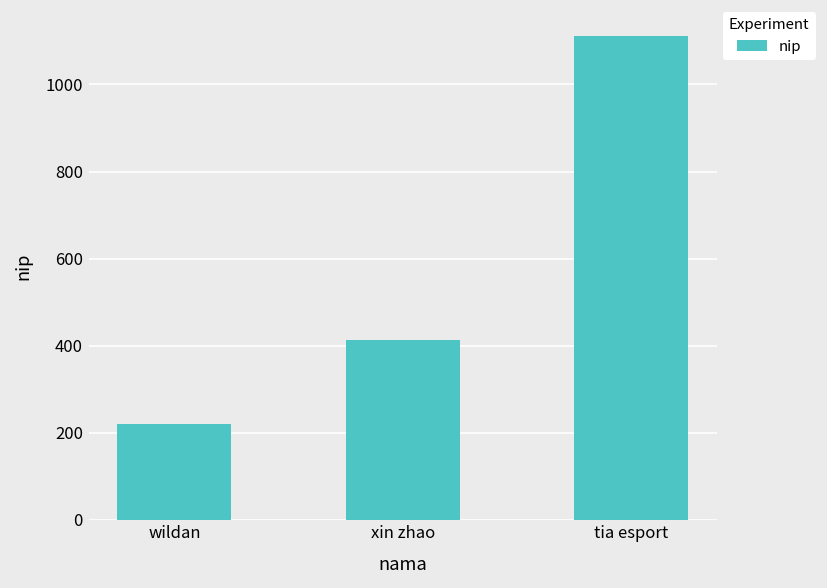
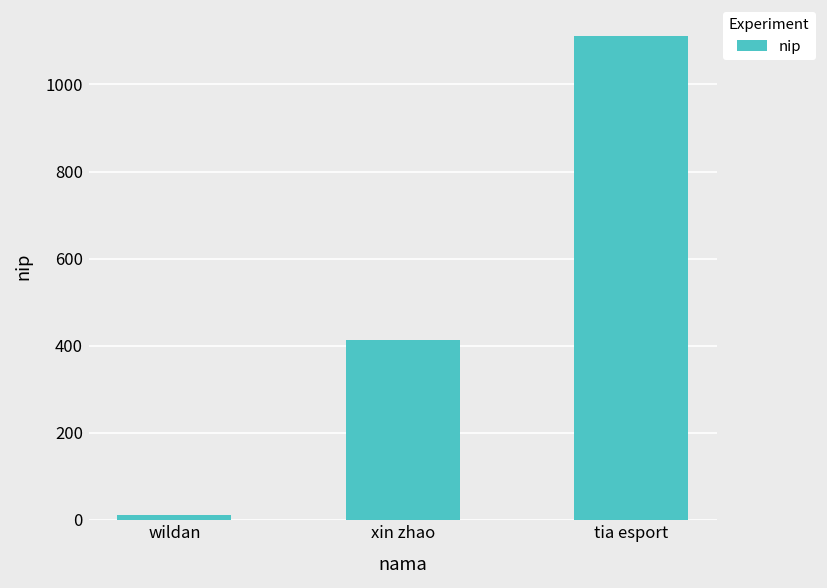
wildan: 220 -> 10
